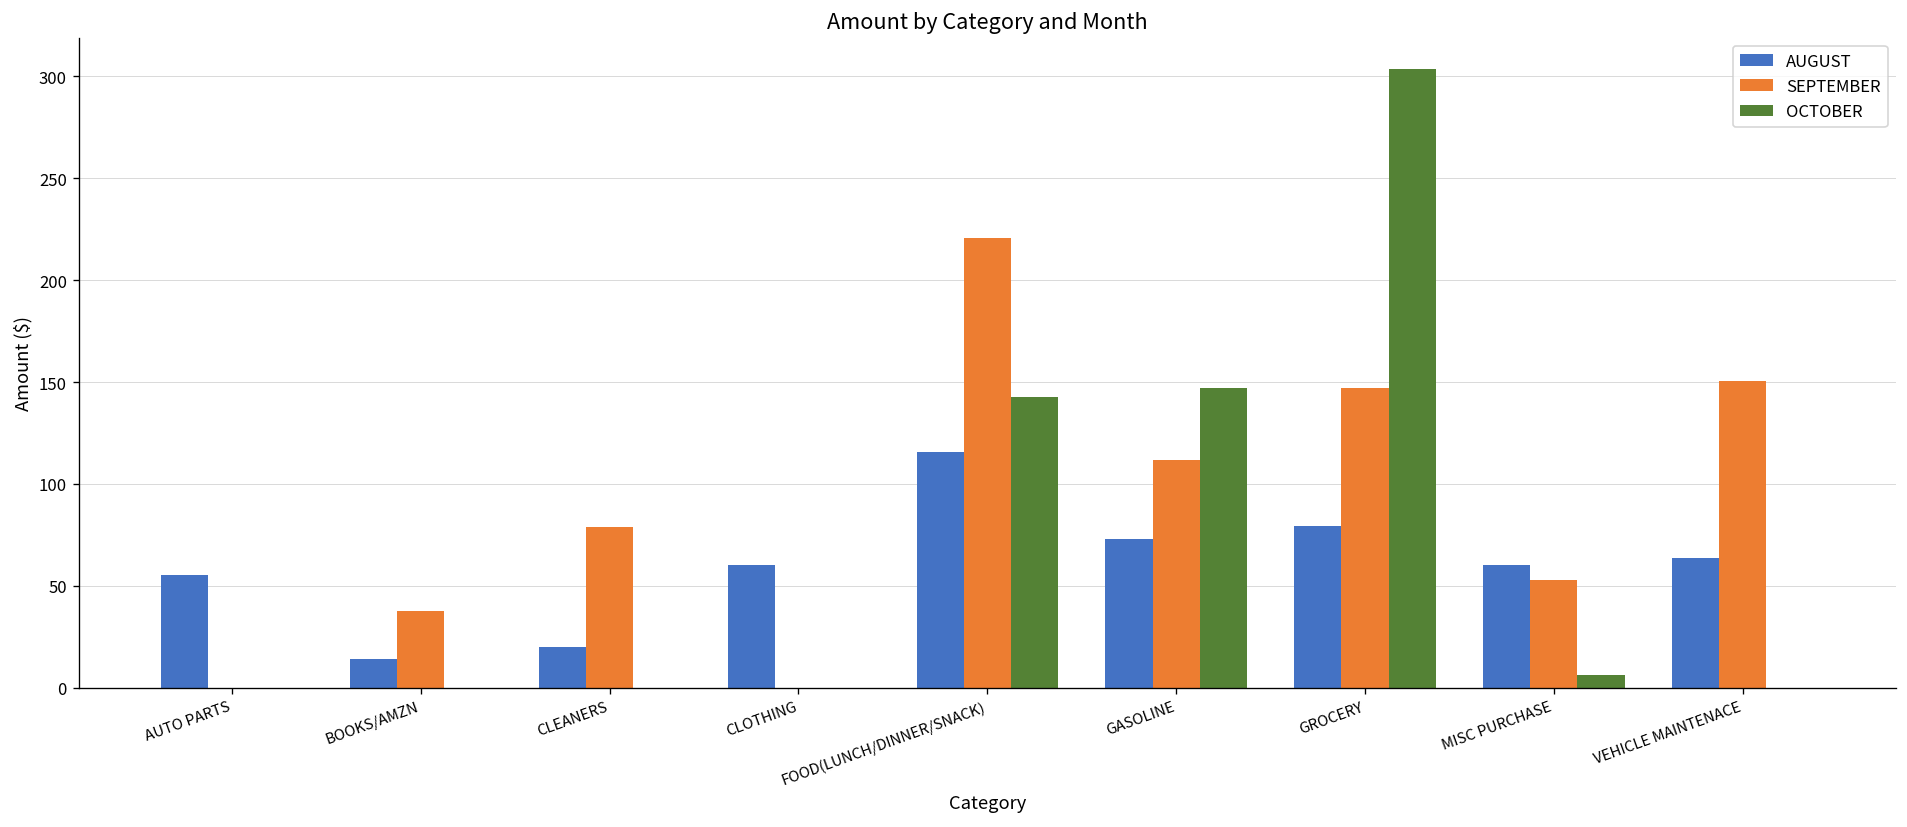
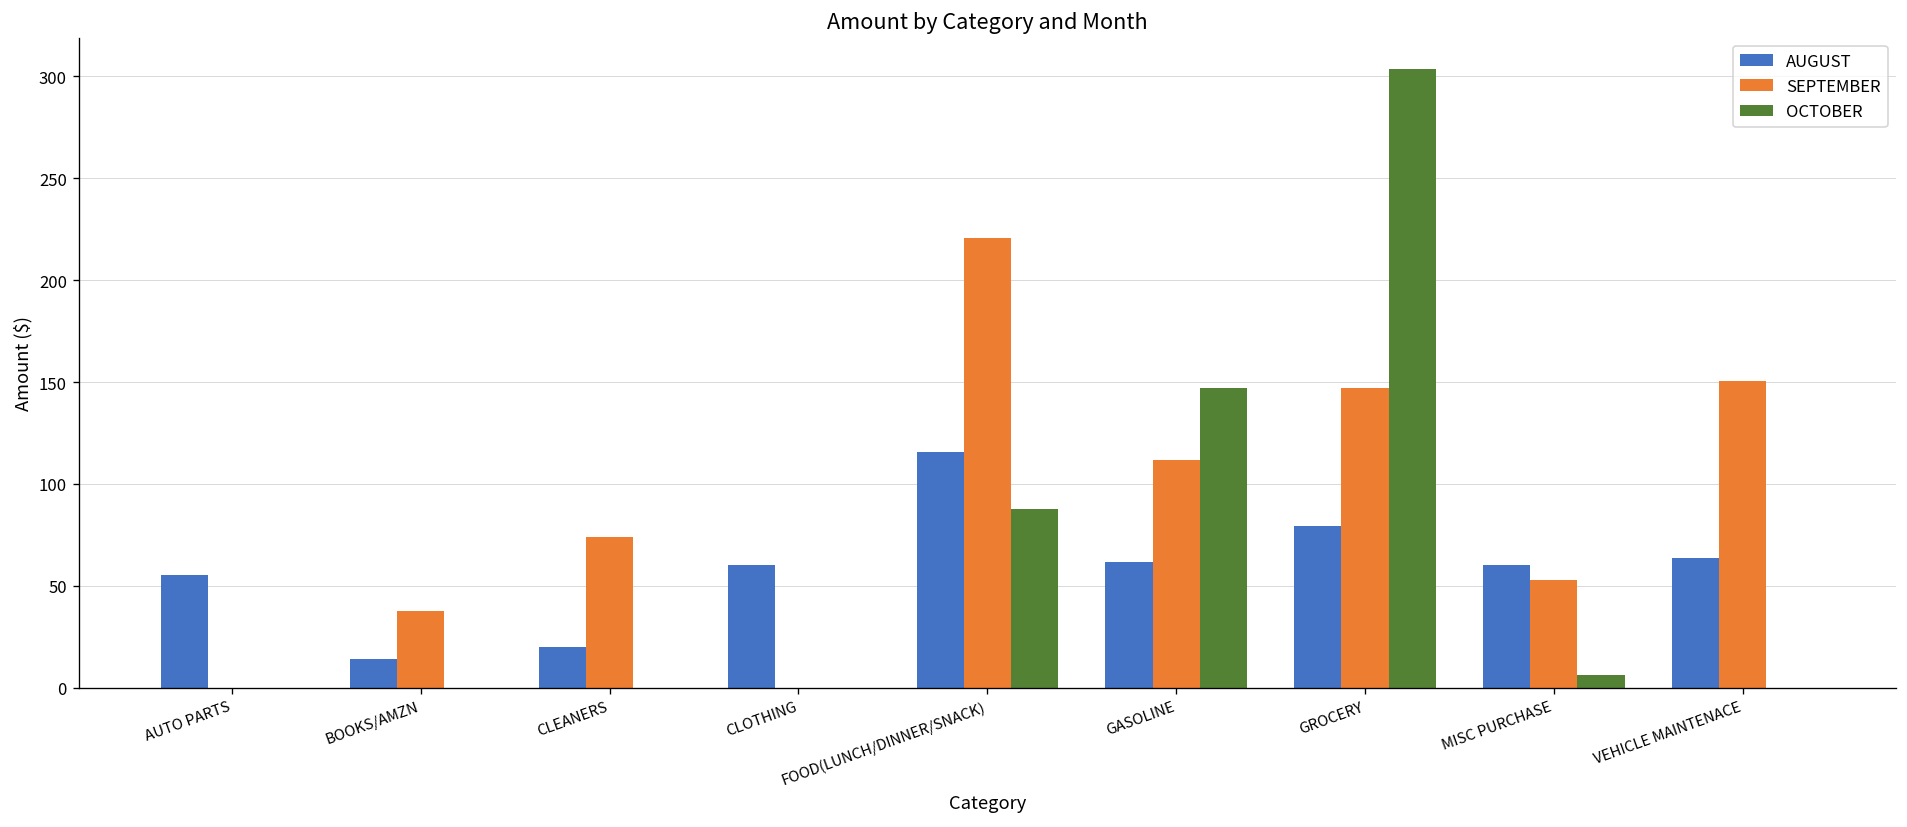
SEPTEMBER, CLEANERS: 79 -> 74
OCTOBER, FOOD(LUNCH/DINNER/SNACK): 143 -> 88
AUGUST, GASOLINE: 73 -> 62
